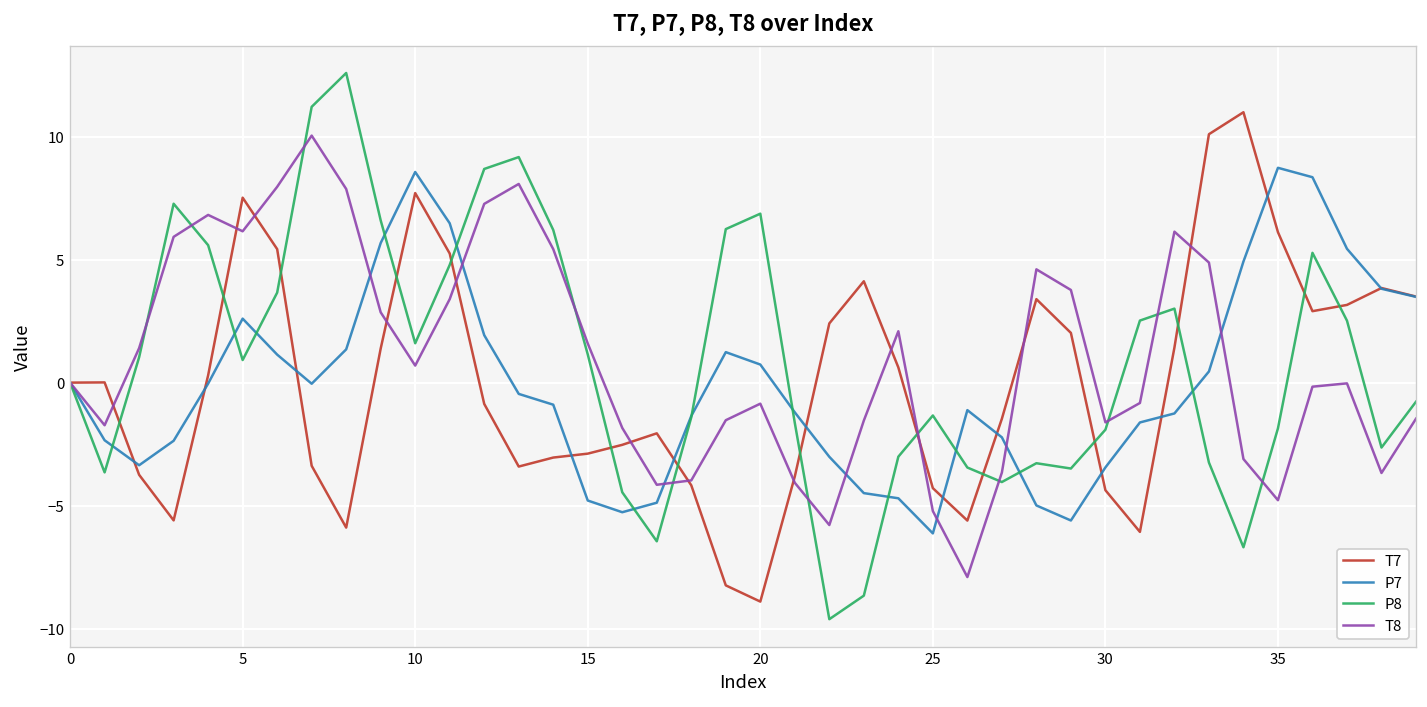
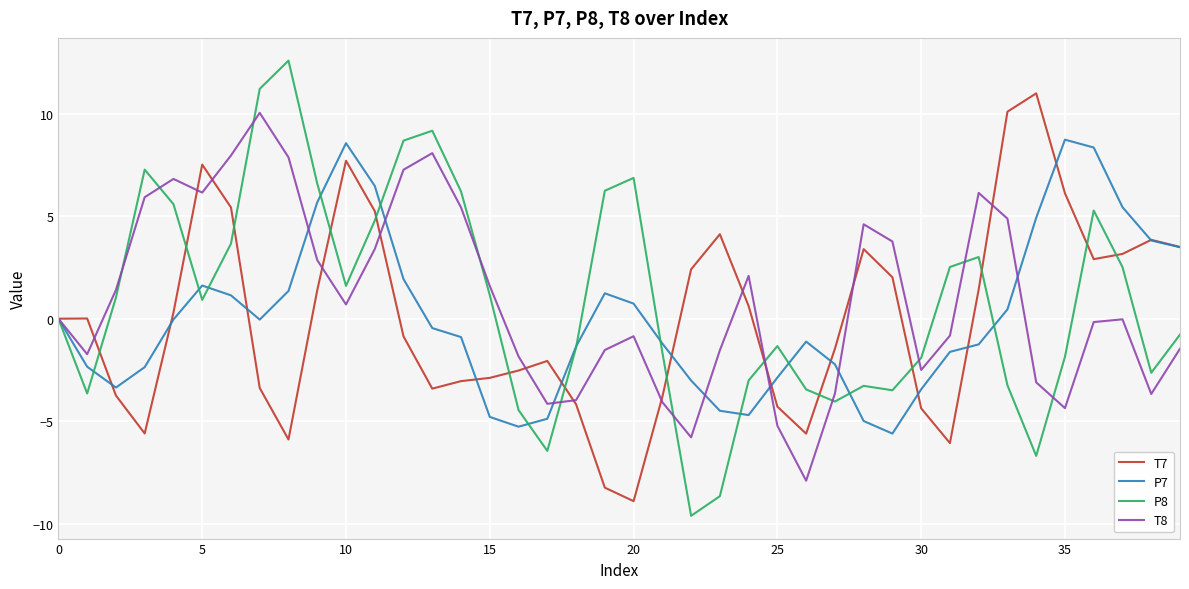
P7, 5: 2.6 -> 1.6
P7, 25: -6.1 -> -2.9
T8, 30: -1.6 -> -2.5
T8, 35: -4.8 -> -4.4
